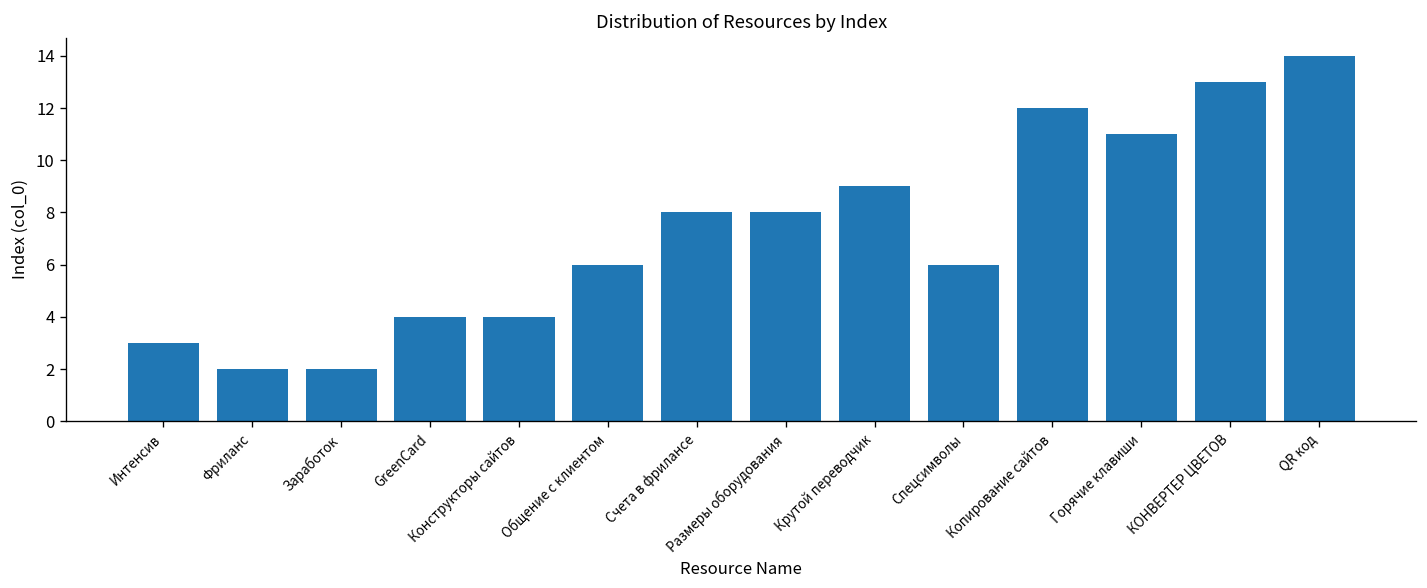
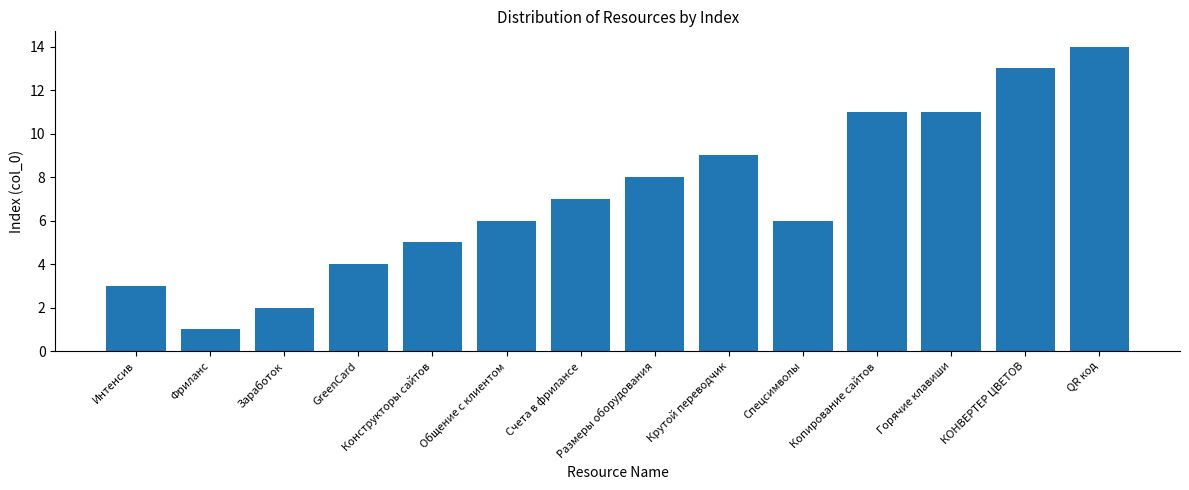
Фриланс: 2 -> 1
Конструкторы сайтов: 4 -> 5
Счета в фрилансе: 8 -> 7
Копирование сайтов: 12 -> 11
